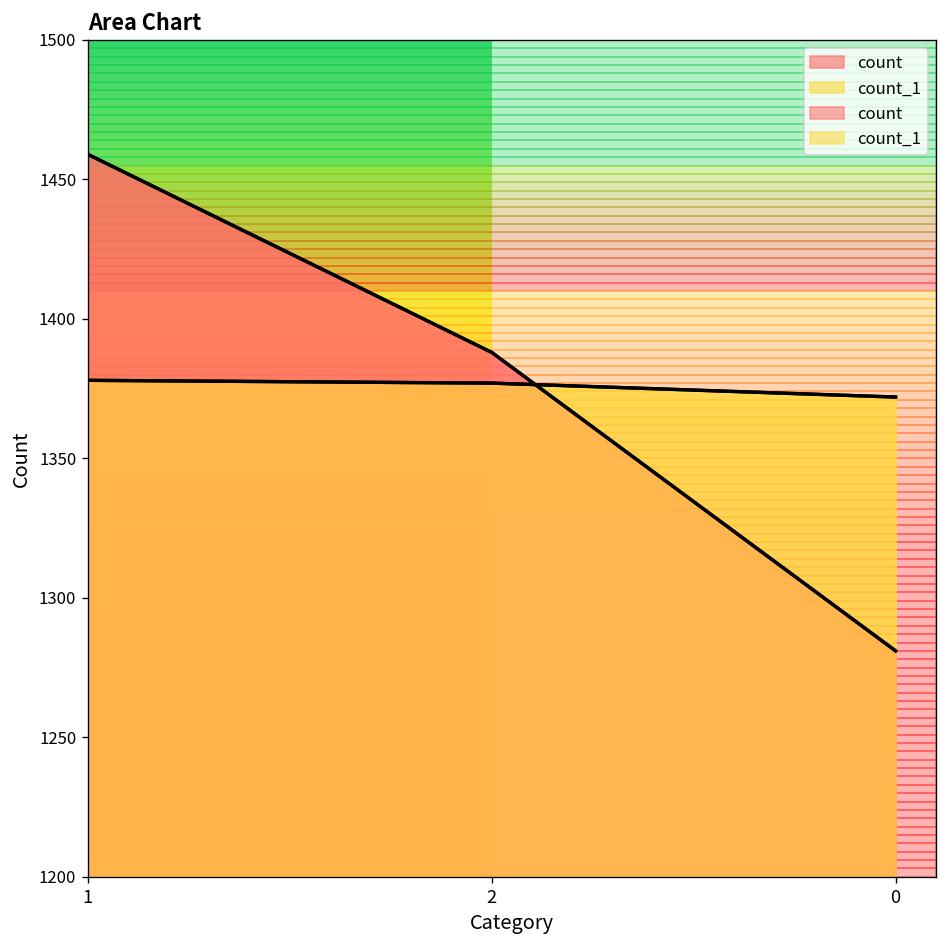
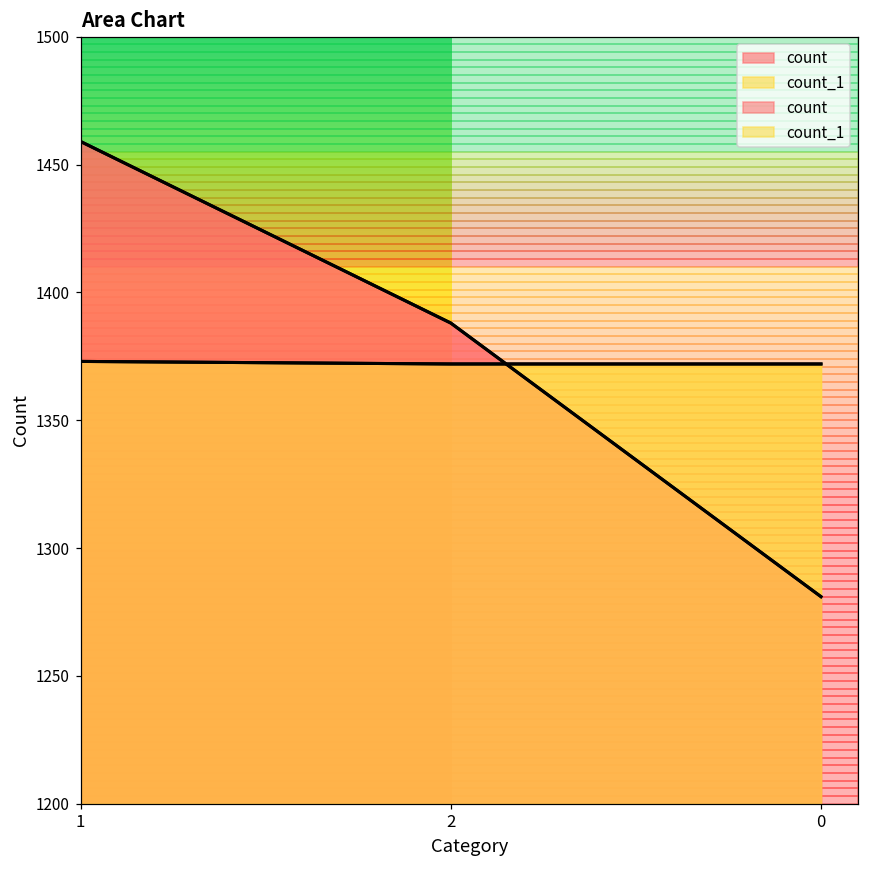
count_1, 1: 1378 -> 1373
count_1, 2: 1377 -> 1372
